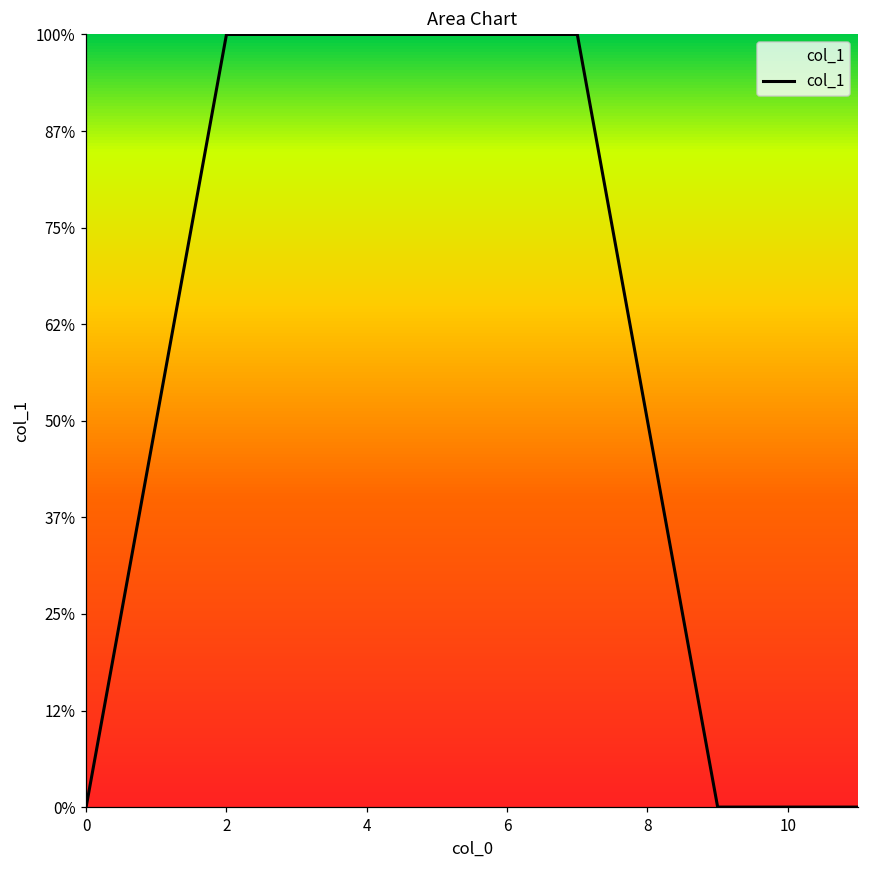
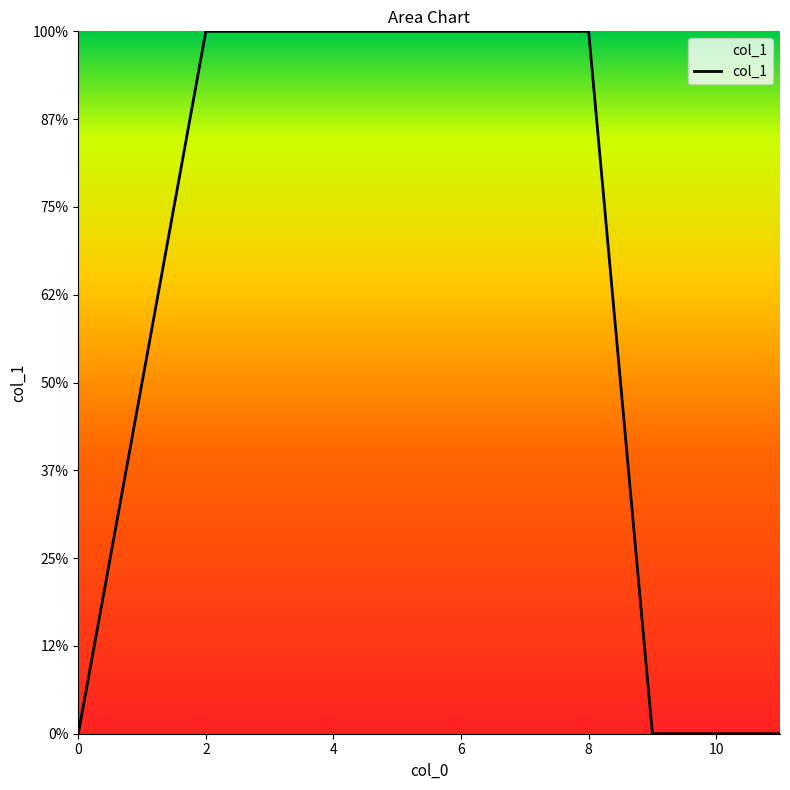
8: 50% -> 100%
